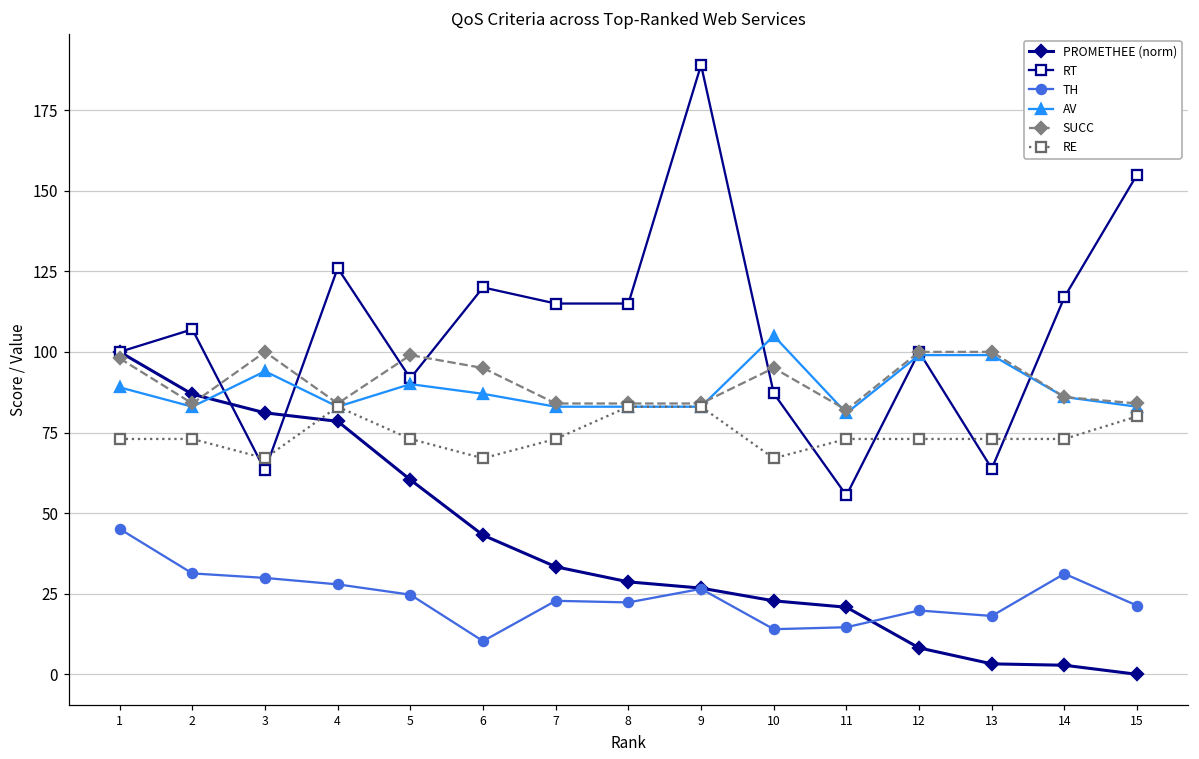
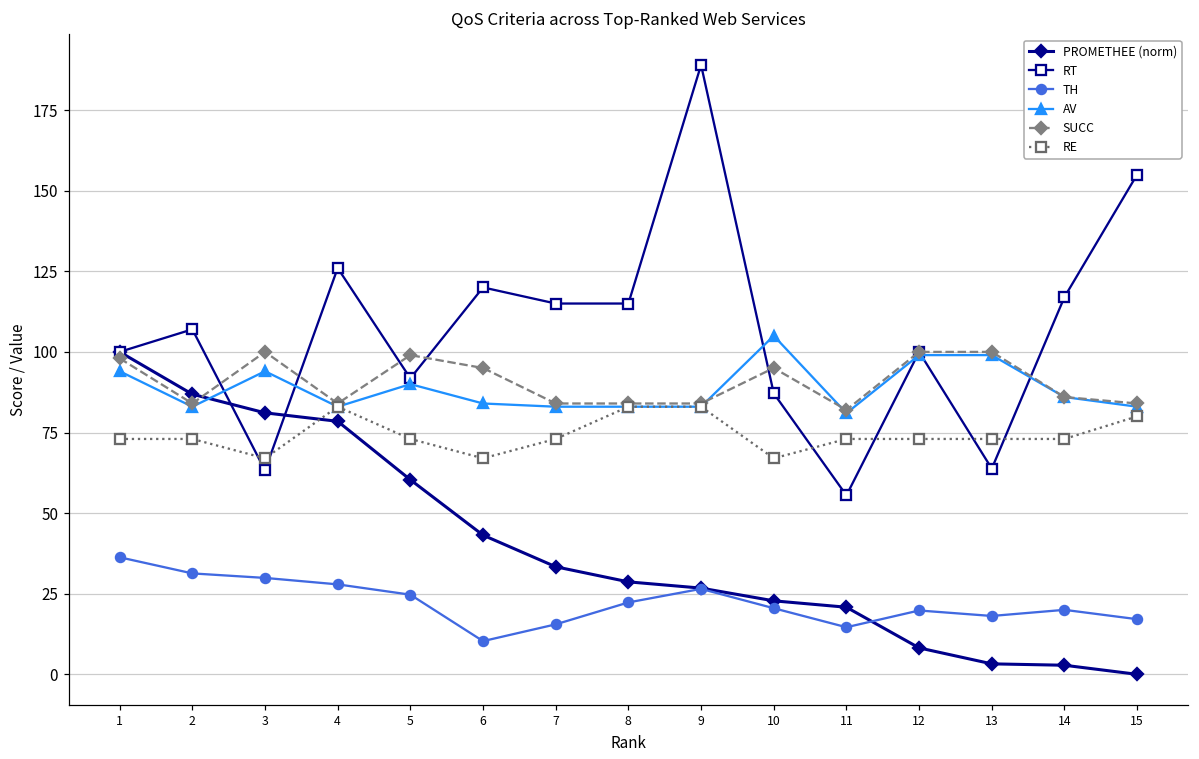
TH, 1: 45 -> 36
AV, 1: 89 -> 94
AV, 6: 87 -> 84
TH, 7: 23 -> 16
TH, 10: 14 -> 21
TH, 14: 31 -> 20
TH, 15: 21 -> 17
